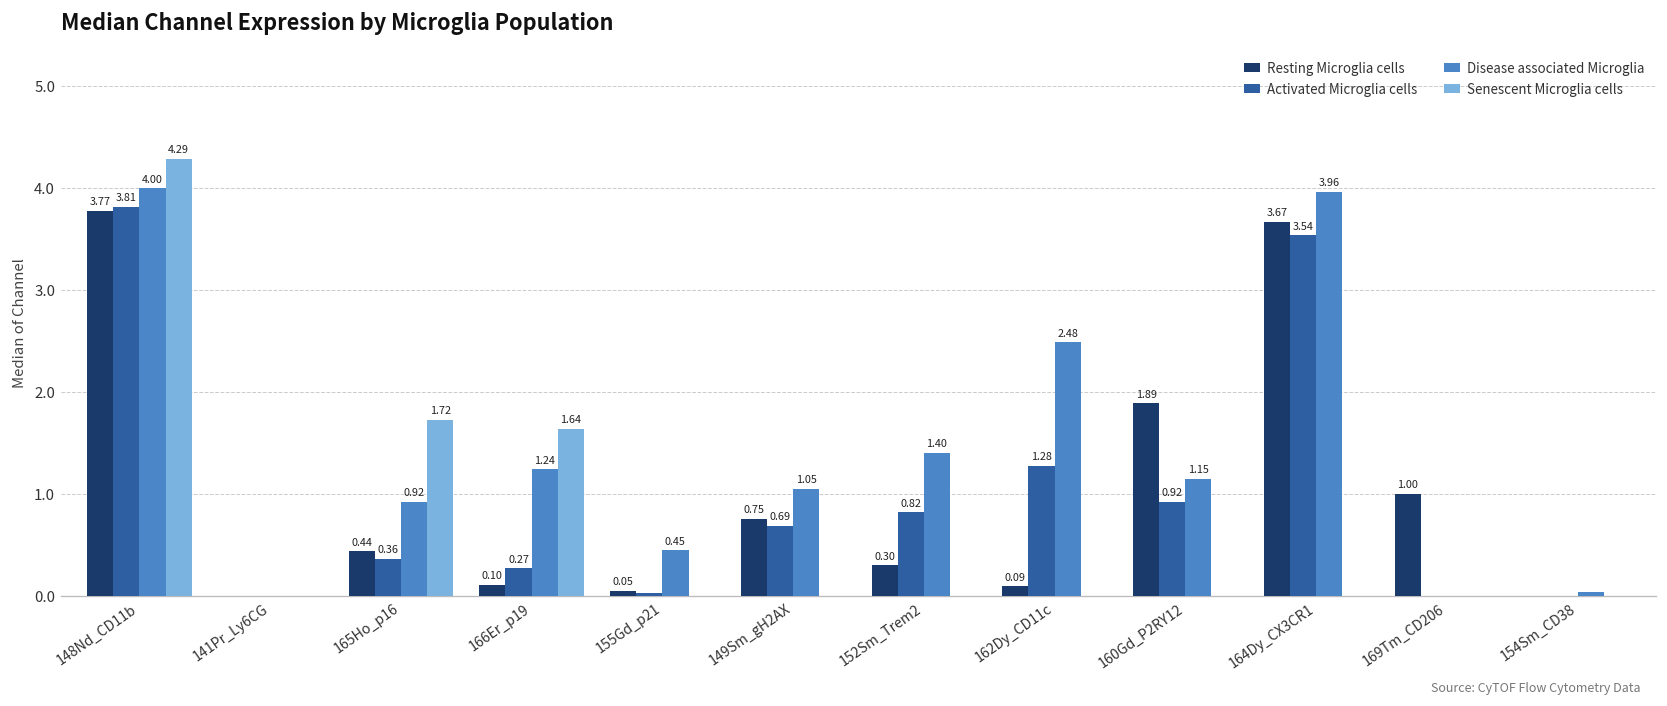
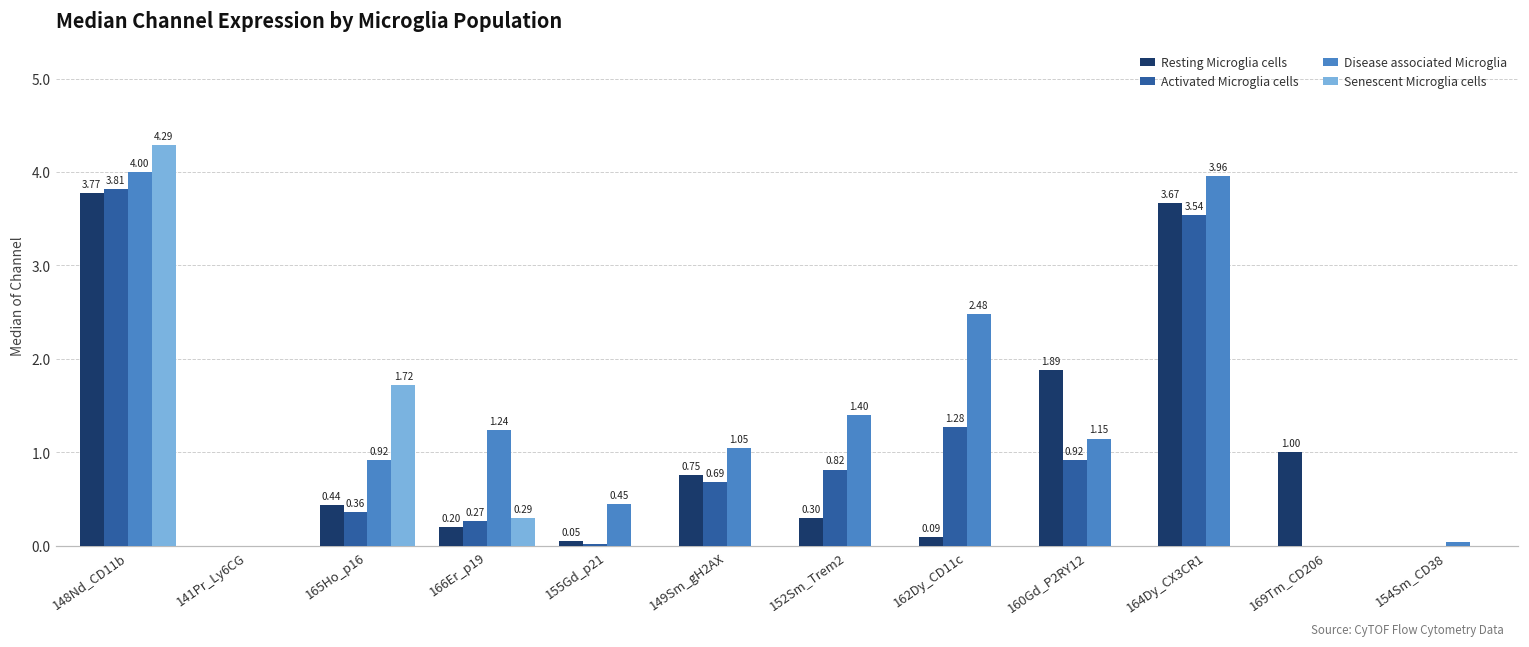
Resting Microglia cells, 166Er_p19: 0.10 -> 0.20
Senescent Microglia cells, 166Er_p19: 1.64 -> 0.29
